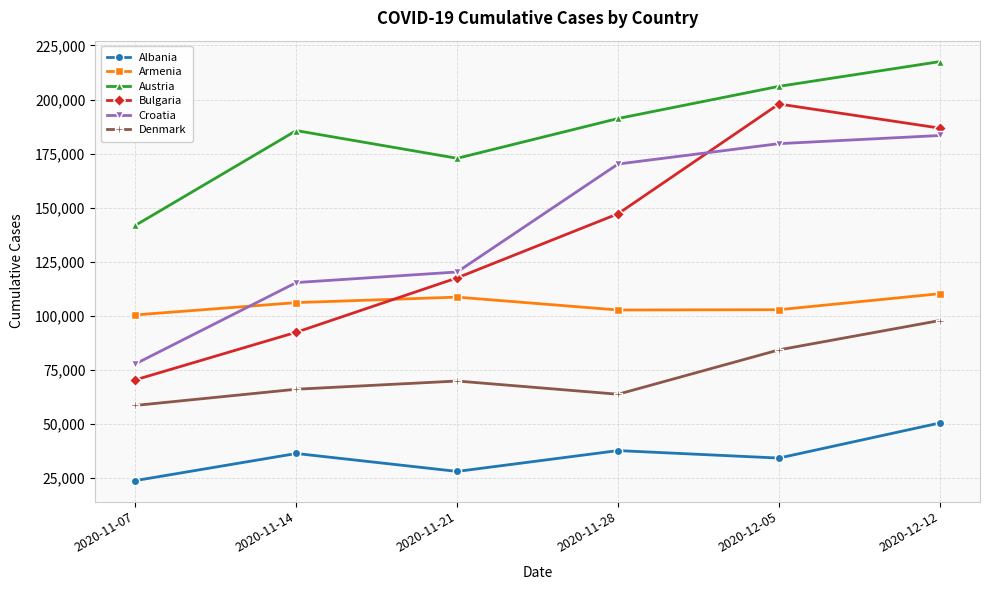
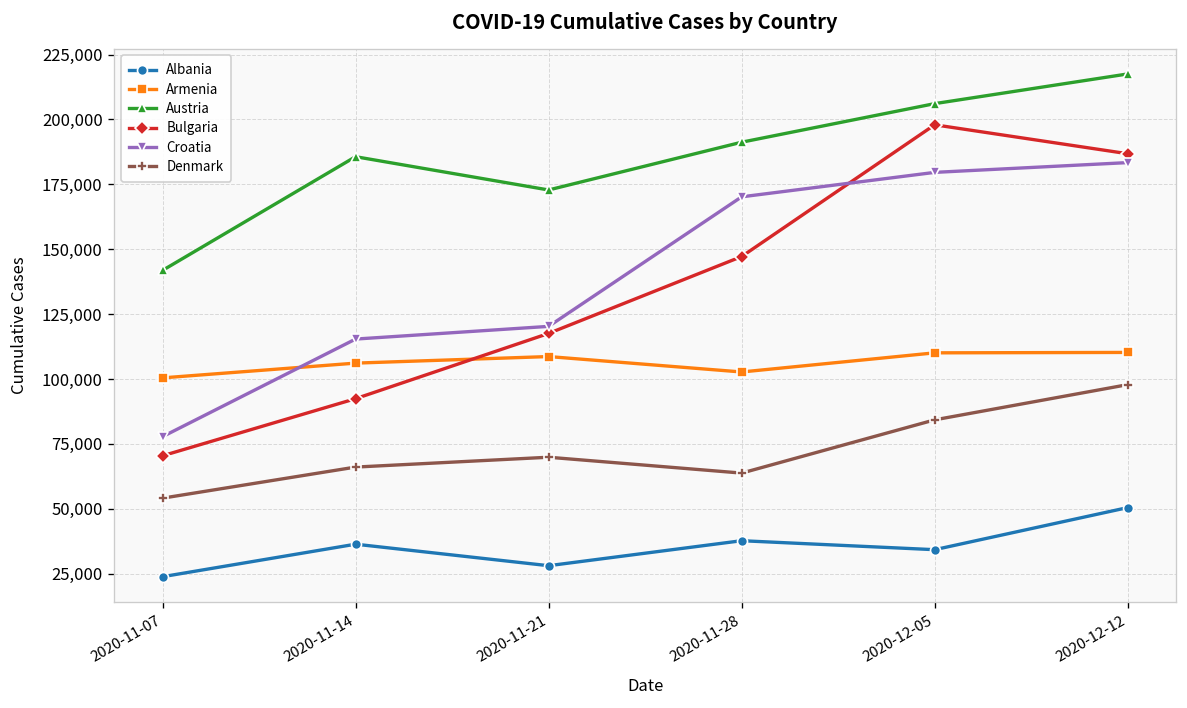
Denmark, 2020-11-07: 59,000 -> 54,000
Armenia, 2020-12-05: 103,000 -> 110,000
